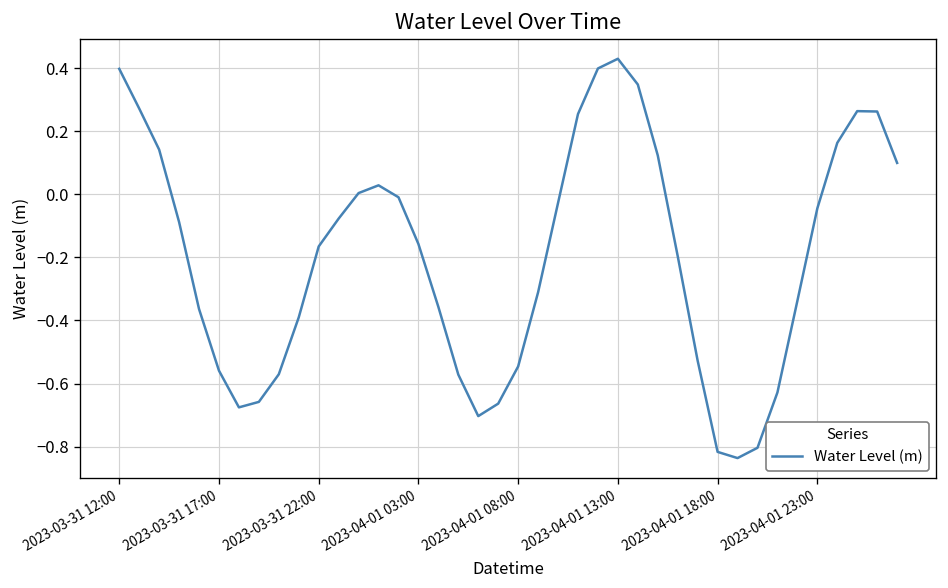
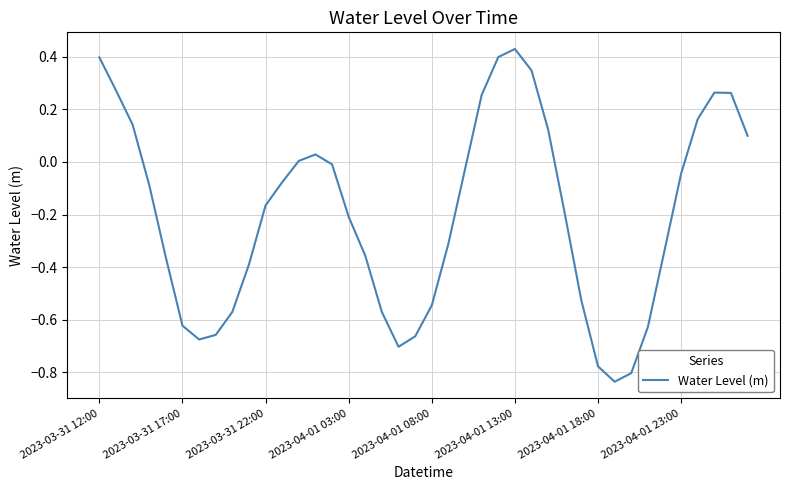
2023-03-31 17:00: -0.56 -> -0.62
2023-04-01 03:00: -0.16 -> -0.21
2023-04-01 18:00: -0.82 -> -0.78
